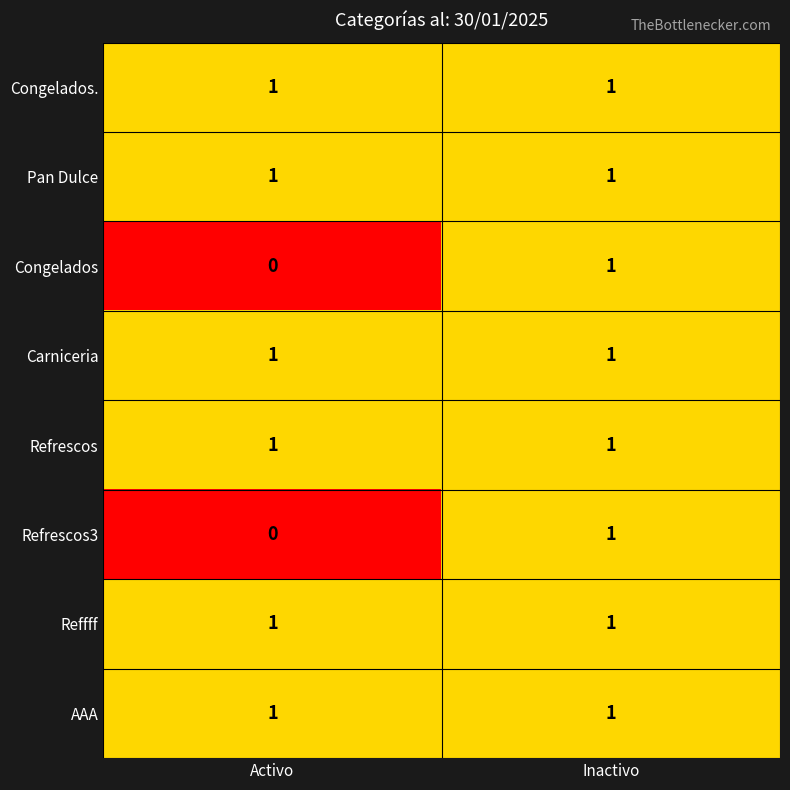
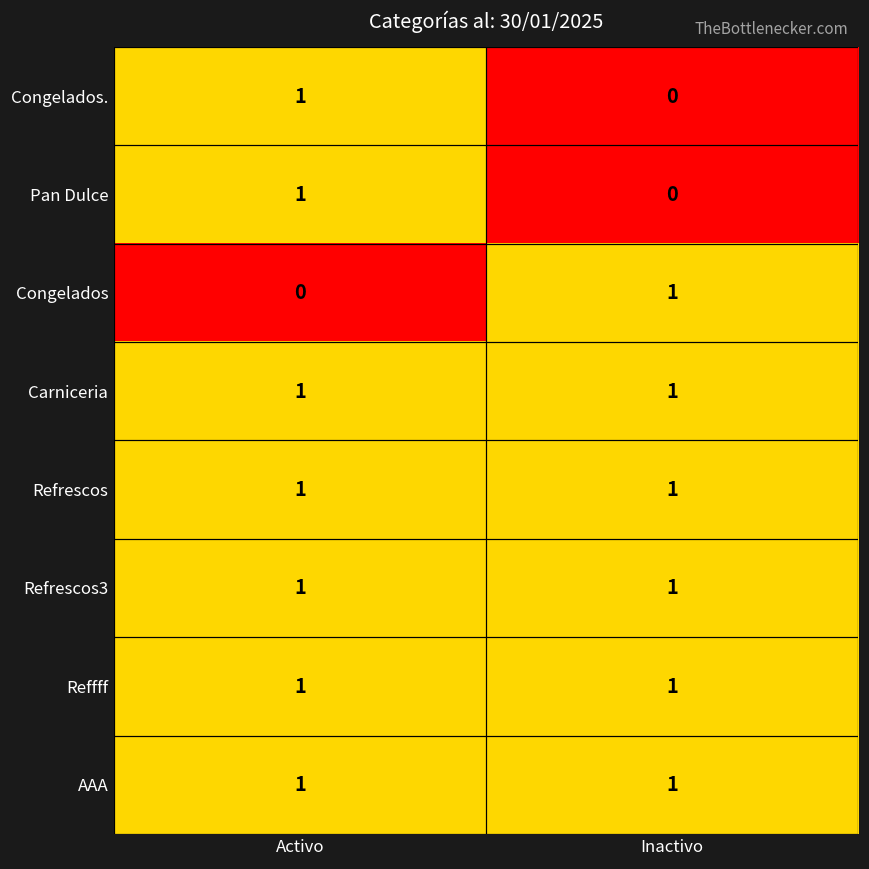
Congelados., Inactivo: 1 -> 0
Pan Dulce, Inactivo: 1 -> 0
Refrescos3, Activo: 0 -> 1
